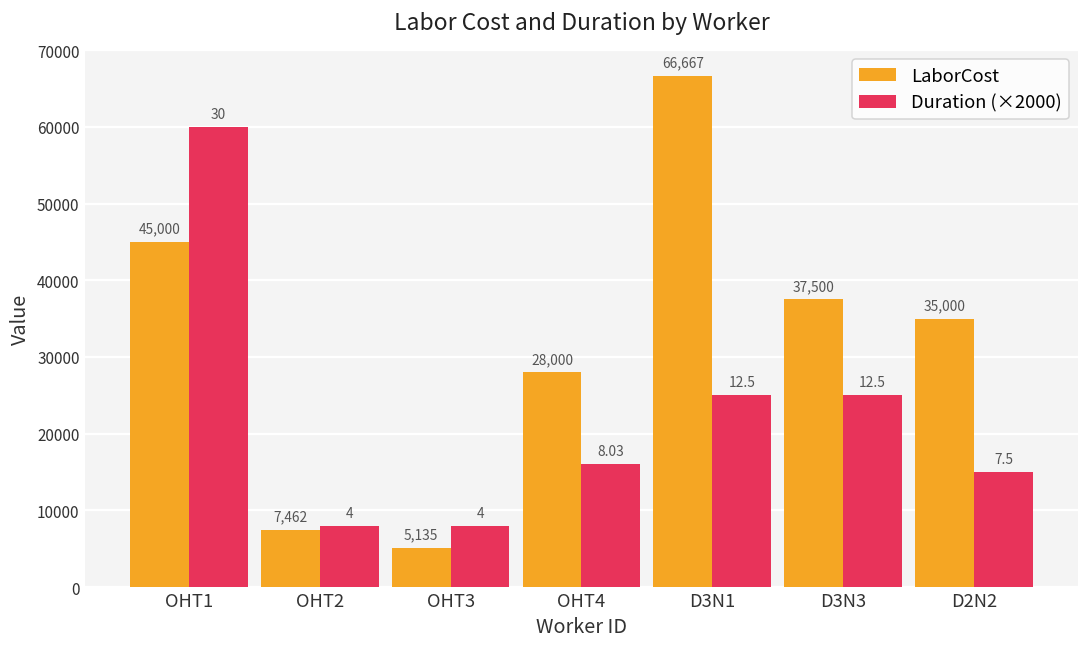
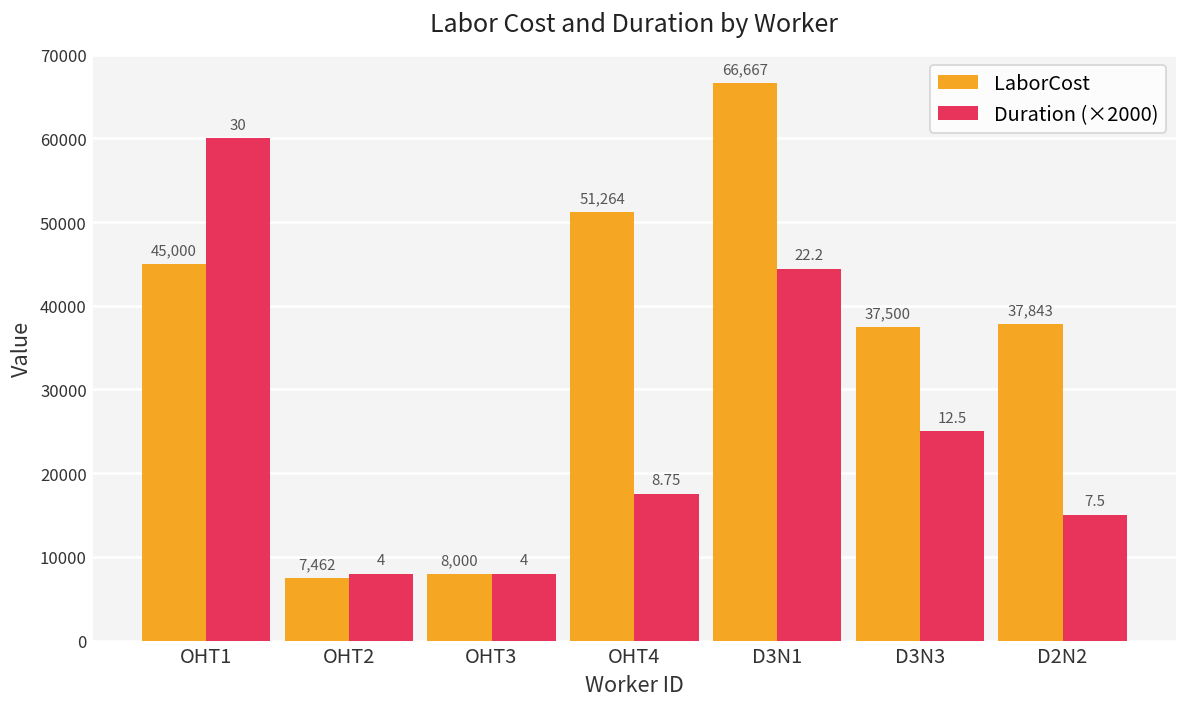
LaborCost, OHT3: 5,135 -> 8,000
LaborCost, OHT4: 28,000 -> 51,264
Duration (×2000), OHT4: 8.03 -> 8.75
Duration (×2000), D3N1: 12.5 -> 22.2
LaborCost, D2N2: 35,000 -> 37,843
